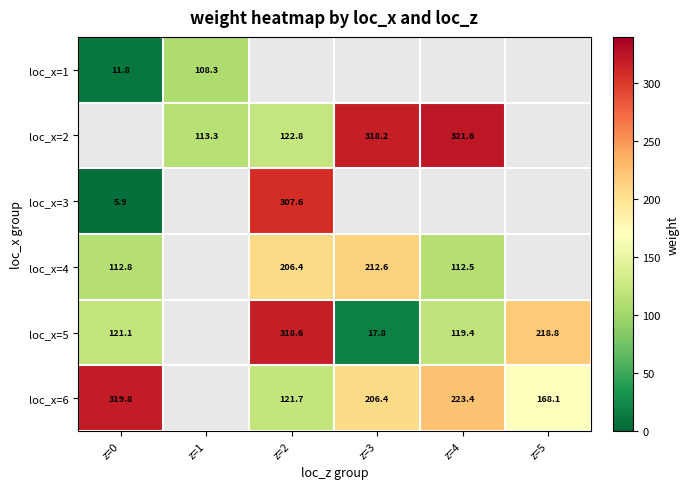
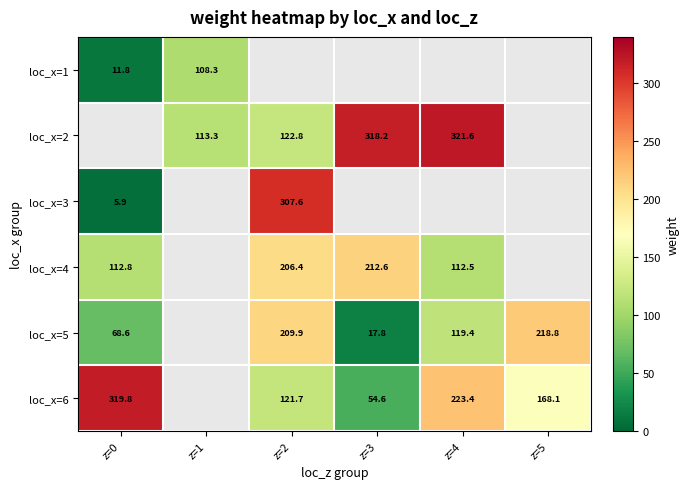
loc_x=5, z=0: 121.1 -> 68.6
loc_x=5, z=2: 318.6 -> 209.9
loc_x=6, z=3: 206.4 -> 54.6
